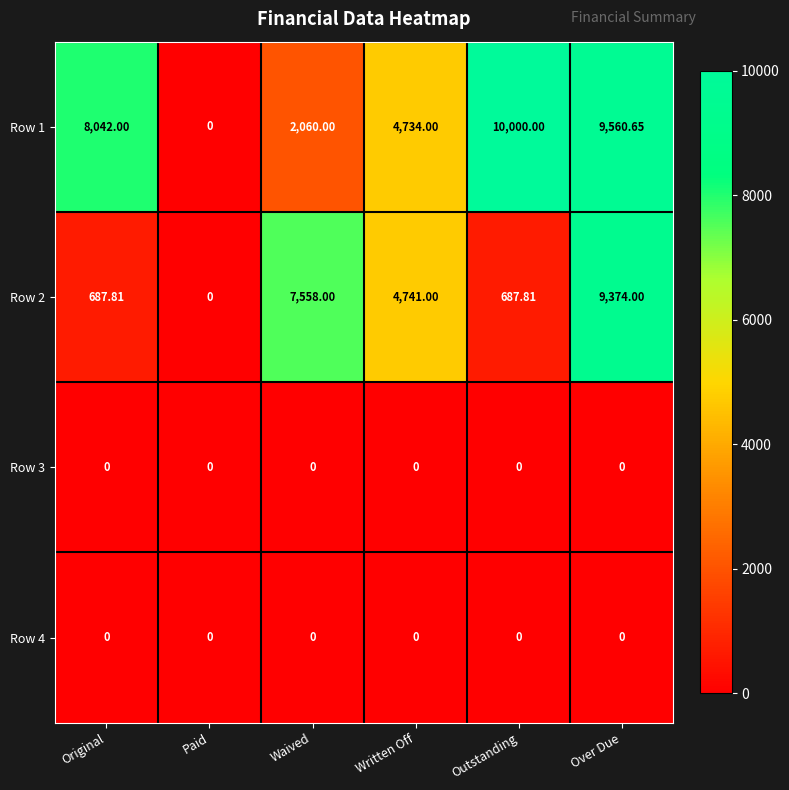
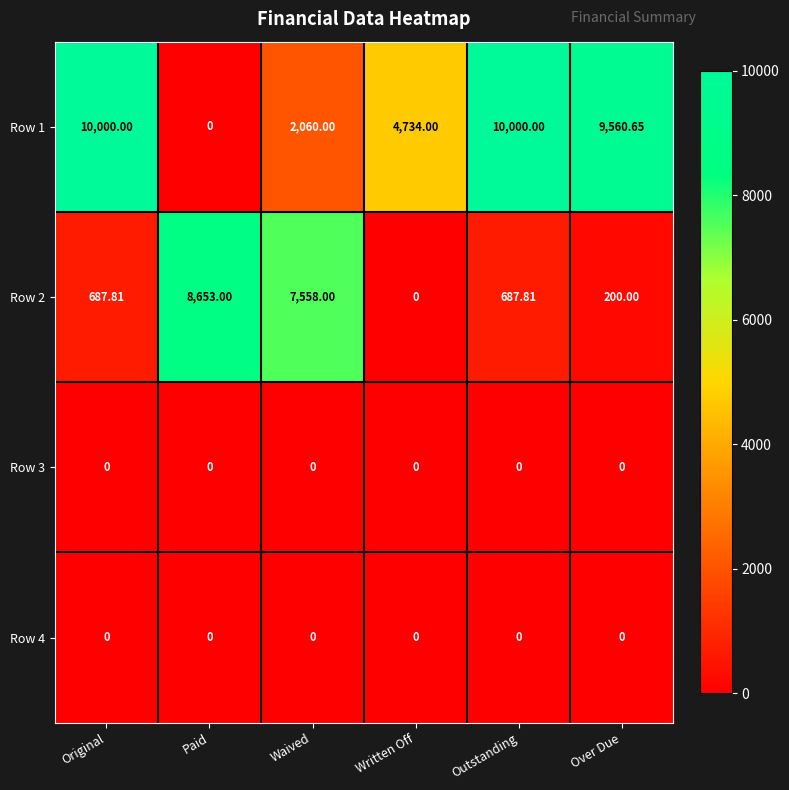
Row 1, Original: 8,042.00 -> 10,000.00
Row 2, Paid: 0 -> 8,653.00
Row 2, Written Off: 4,741.00 -> 0
Row 2, Over Due: 9,374.00 -> 200.00
